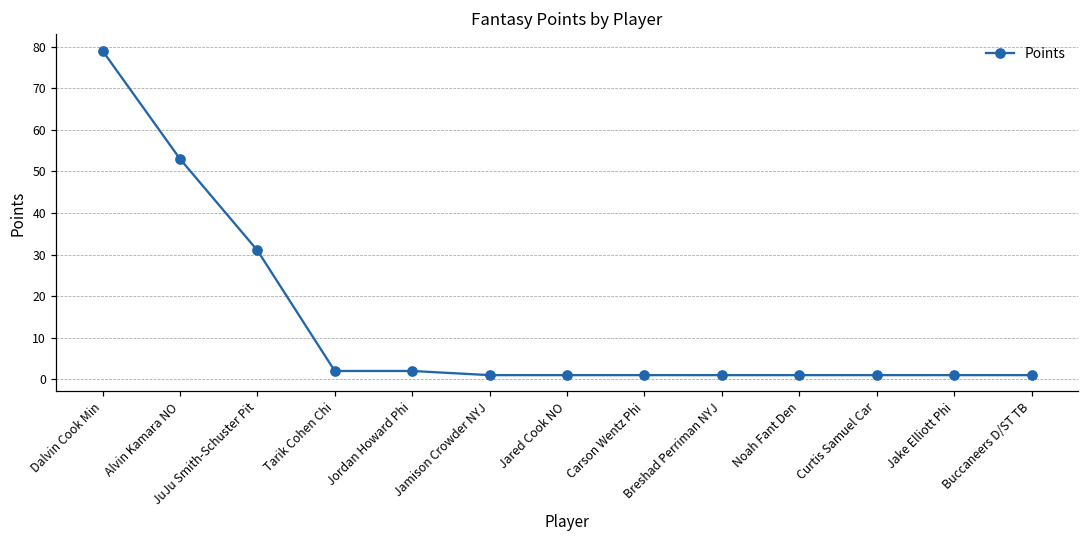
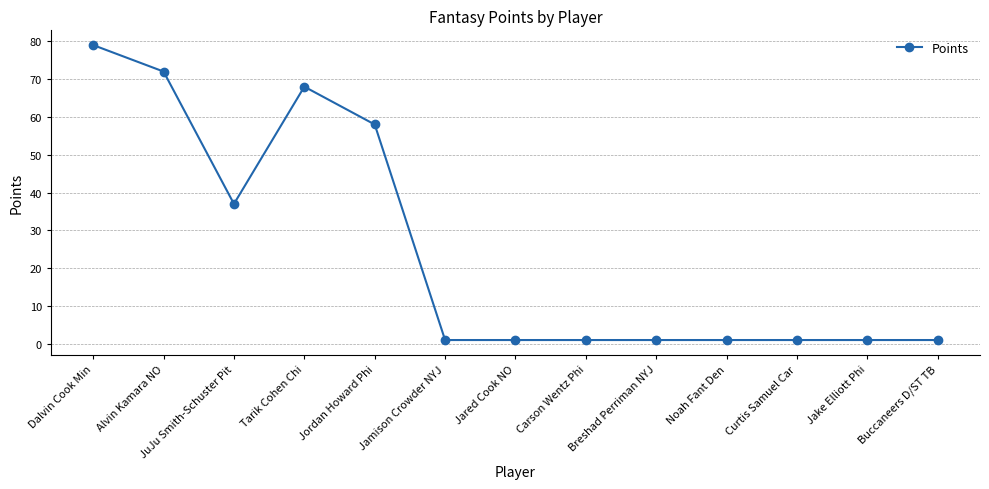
Alvin Kamara NO: 53 -> 72
JuJu Smith-Schuster Pit: 31 -> 37
Tarik Cohen Chi: 2 -> 68
Jordan Howard Phi: 2 -> 58
